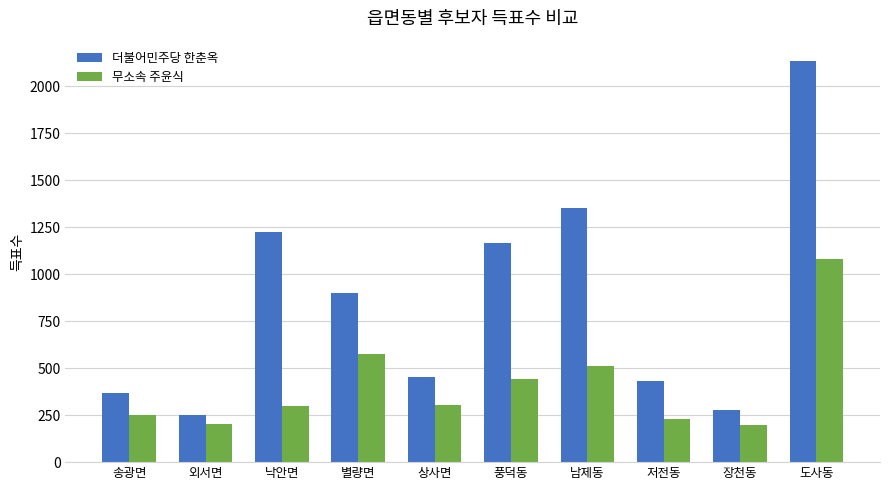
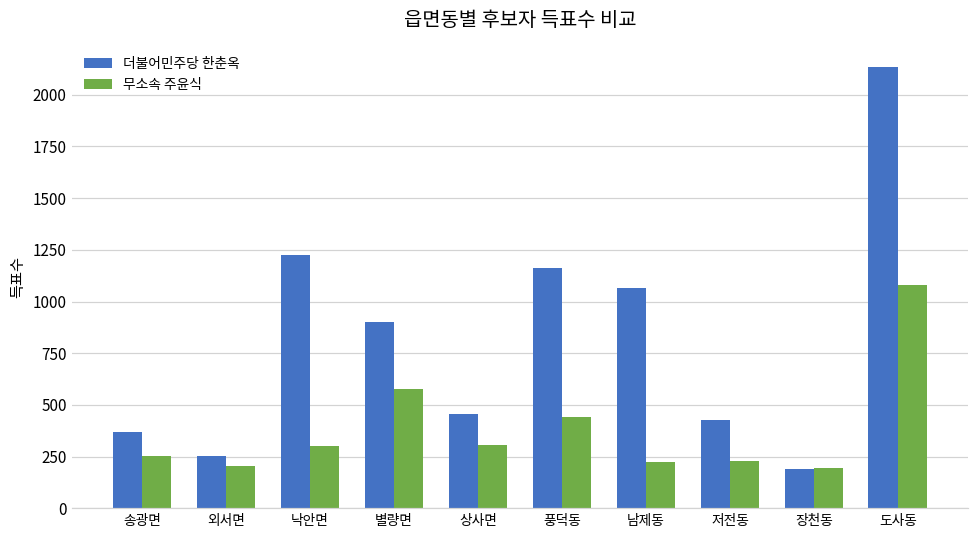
더불어민주당 한춘옥, 남제동: 1350 -> 1060
무소속 주윤식, 남제동: 510 -> 220
더불어민주당 한춘옥, 장천동: 280 -> 190
